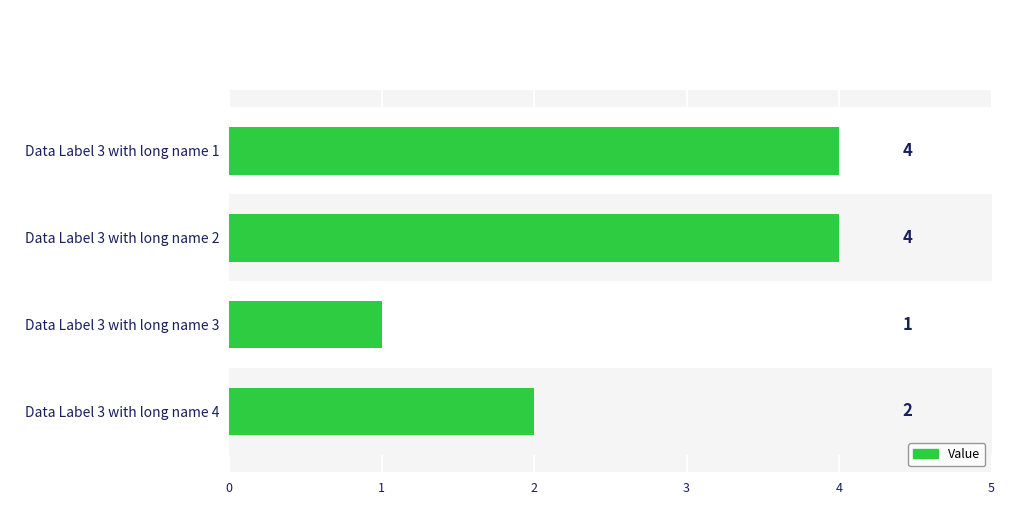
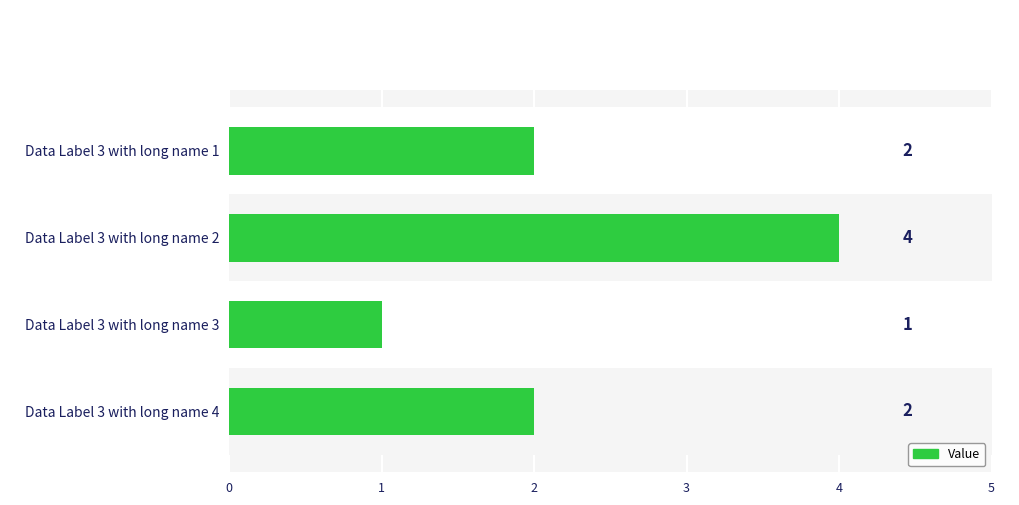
Value, Data Label 3 with long name 1: 4 -> 2
